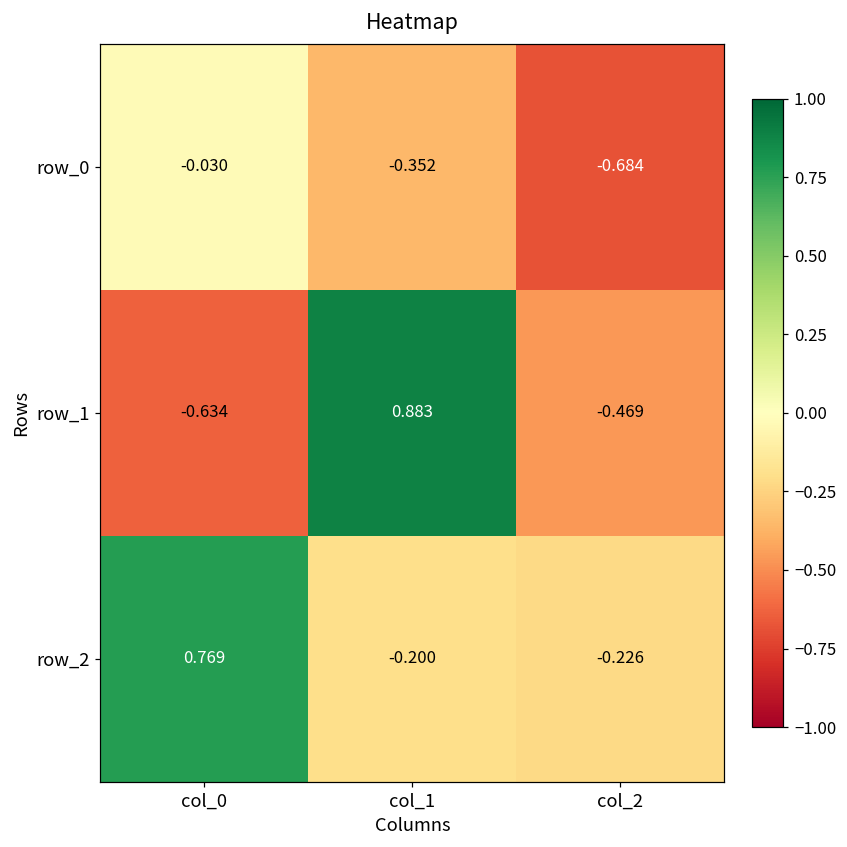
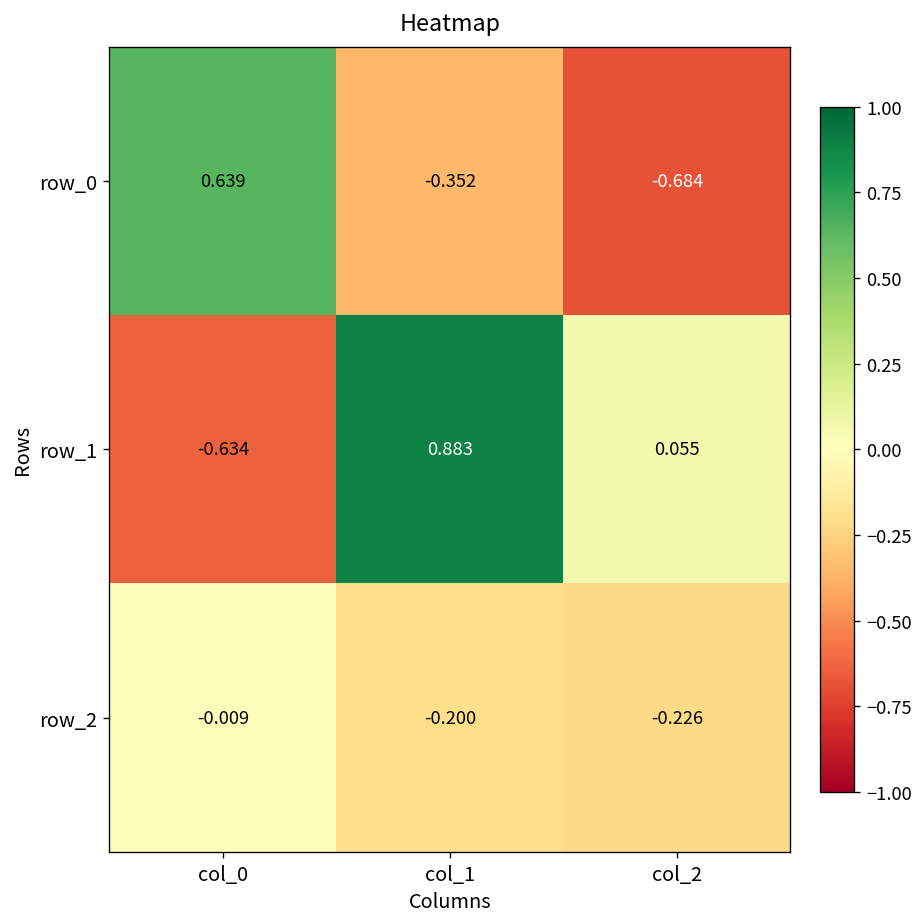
row_0, col_0: -0.030 -> 0.639
row_1, col_2: -0.469 -> 0.055
row_2, col_0: 0.769 -> -0.009
